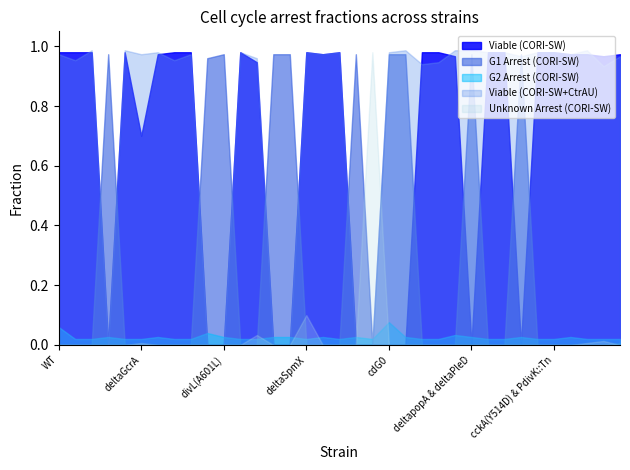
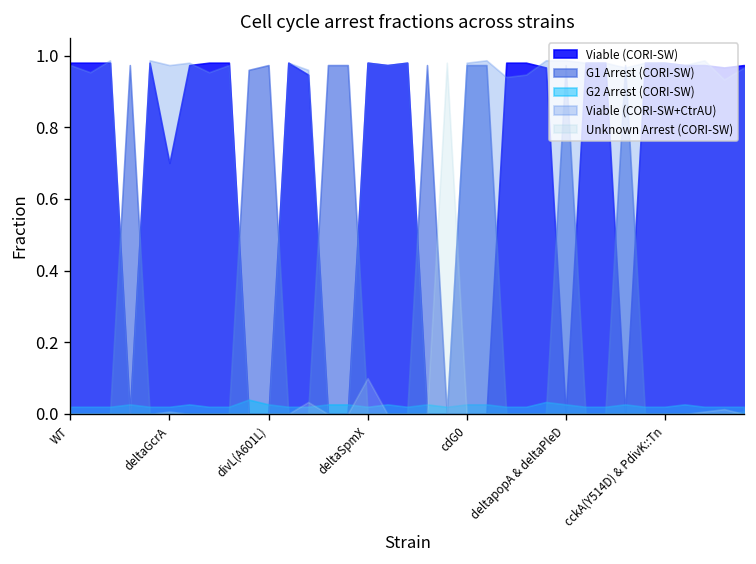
G2 Arrest (CORI-SW), WT: 0.06 -> 0.02
G2 Arrest (CORI-SW), cdG0: 0.08 -> 0.03
